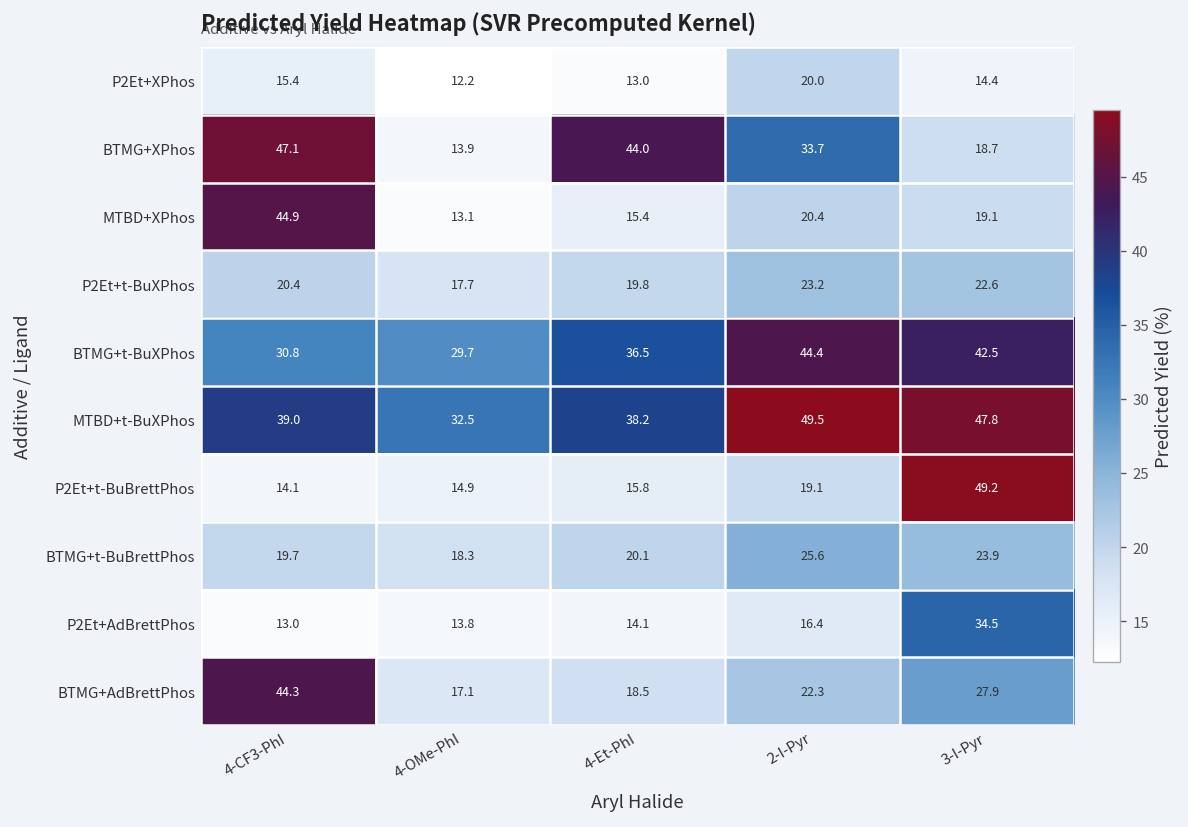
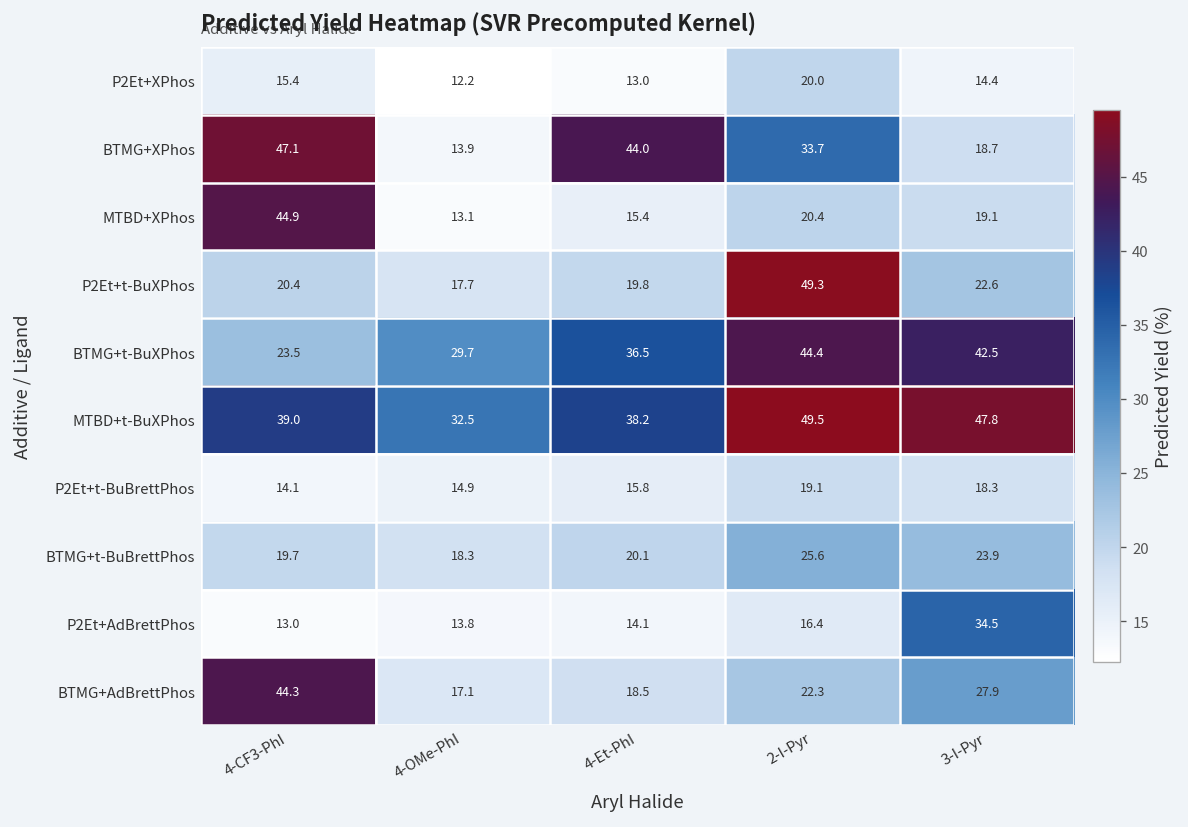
P2Et+t-BuXPhos, 2-I-Pyr: 23.2 -> 49.3
BTMG+t-BuXPhos, 4-CF3-PhI: 30.8 -> 23.5
P2Et+t-BuBrettPhos, 3-I-Pyr: 49.2 -> 18.3
